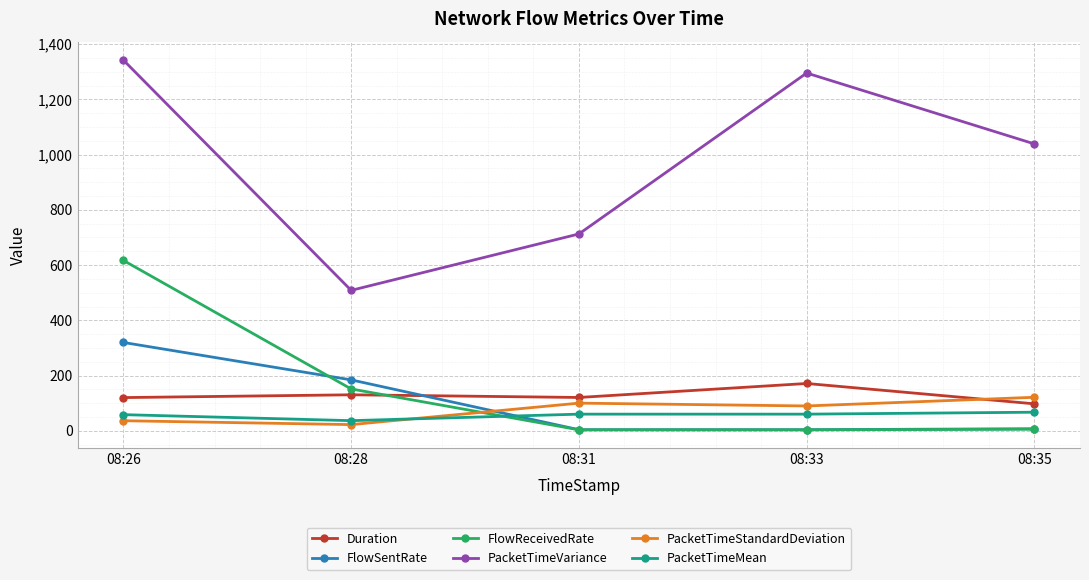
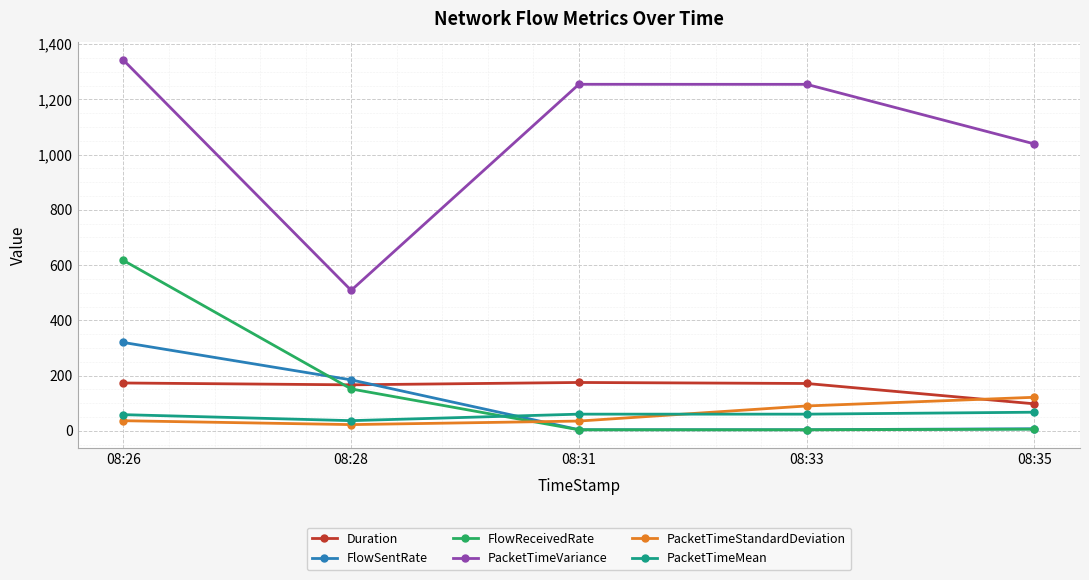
Duration, 08:26: 120 -> 170
Duration, 08:28: 130 -> 170
Duration, 08:31: 120 -> 180
PacketTimeVariance, 08:31: 710 -> 1,250
PacketTimeStandardDeviation, 08:31: 100 -> 40
PacketTimeVariance, 08:33: 1,300 -> 1,250
